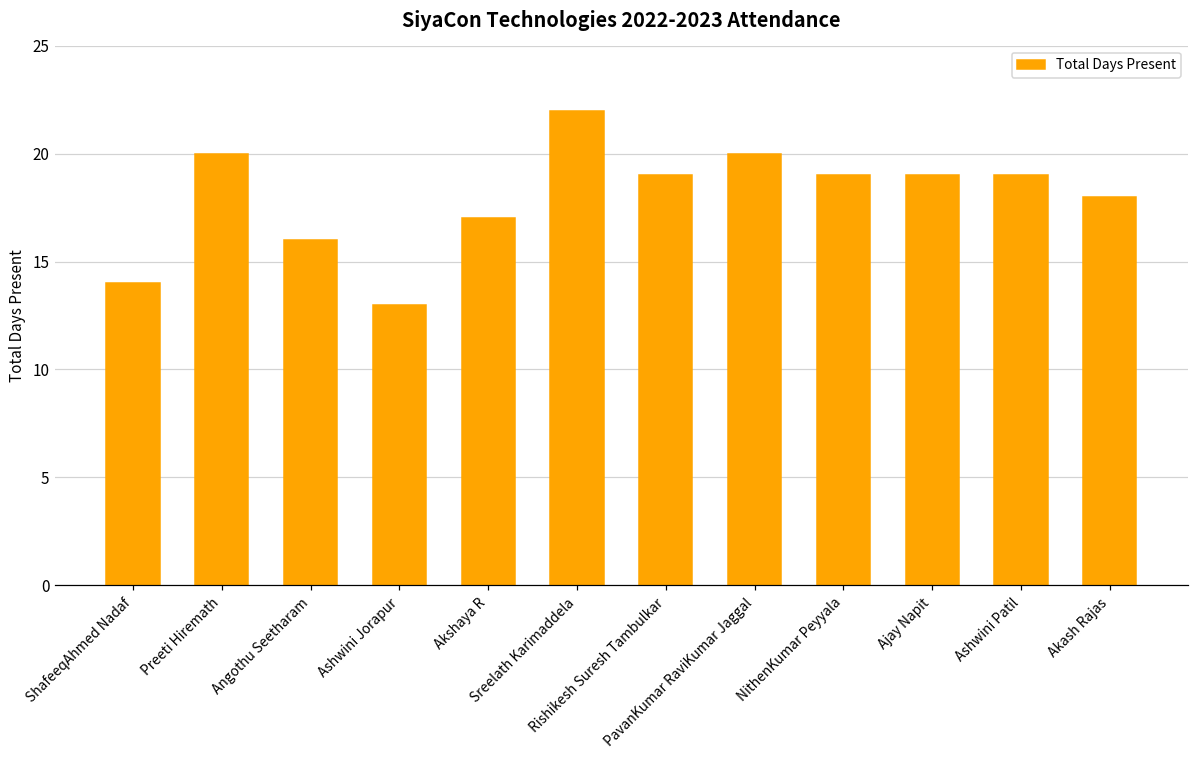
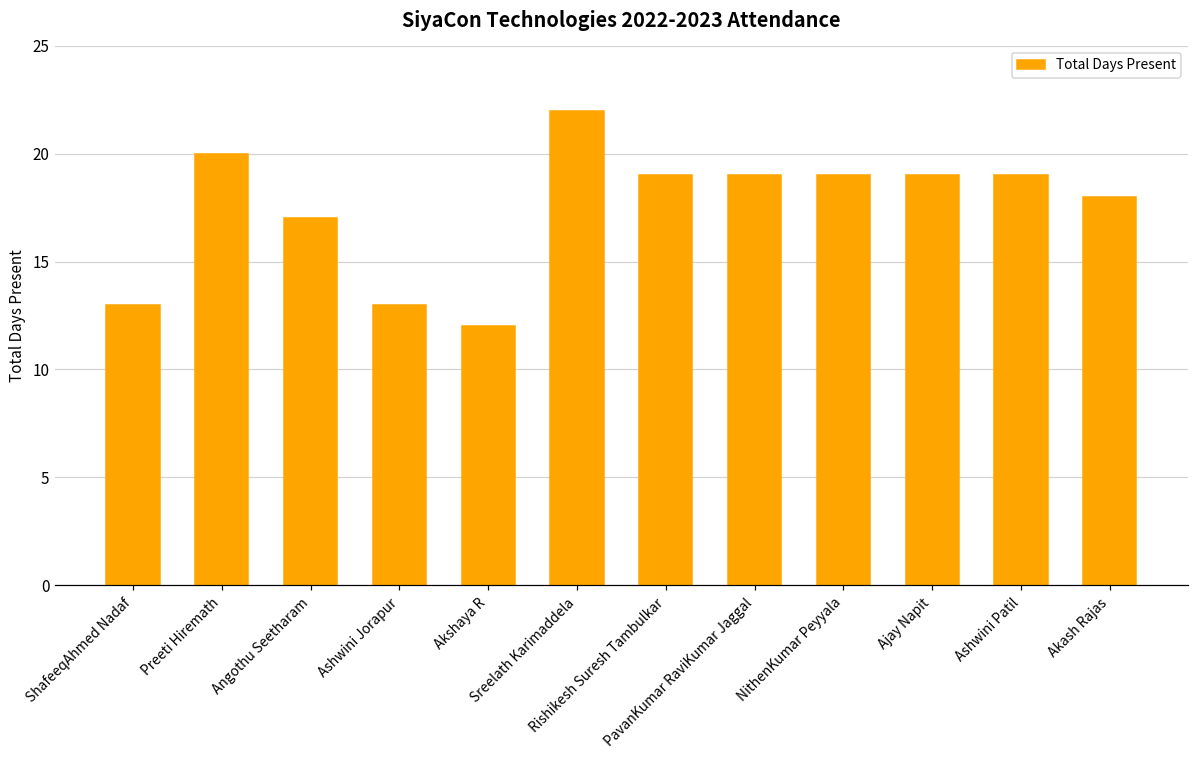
ShafeeqAhmed Nadaf: 14 -> 13
Angothu Seetharam: 16 -> 17
Akshaya R: 17 -> 12
PavanKumar RaviKumar Jaggal: 20 -> 19
